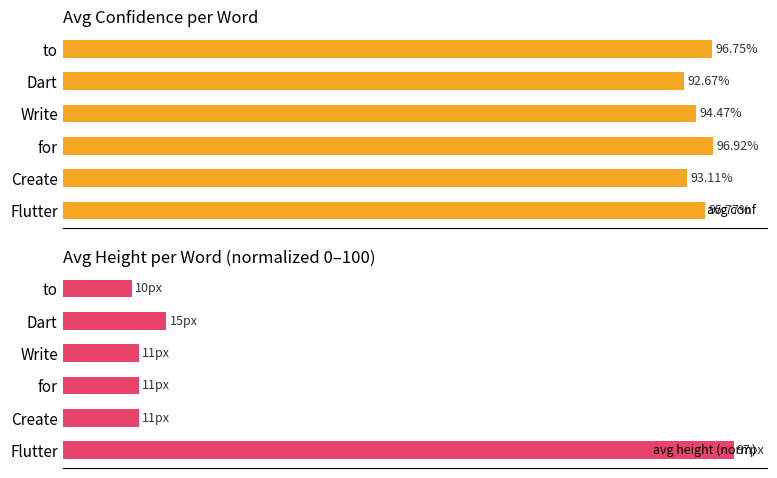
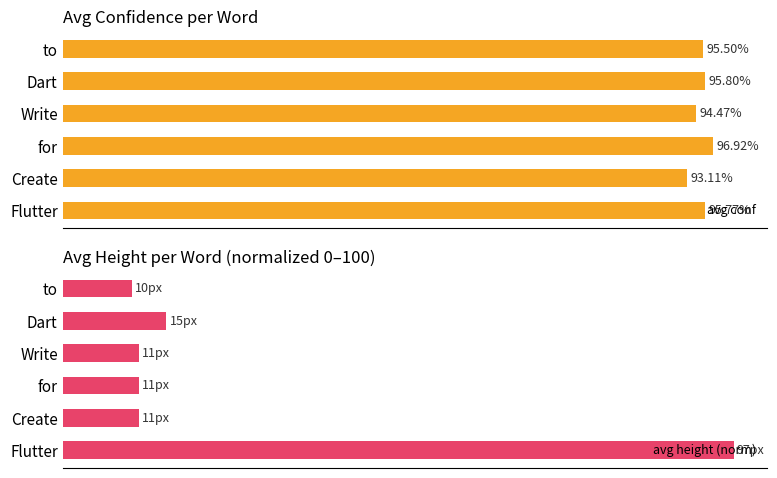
Avg Confidence per Word, to: 96.75% -> 95.50%
Avg Confidence per Word, Dart: 92.67% -> 95.80%
